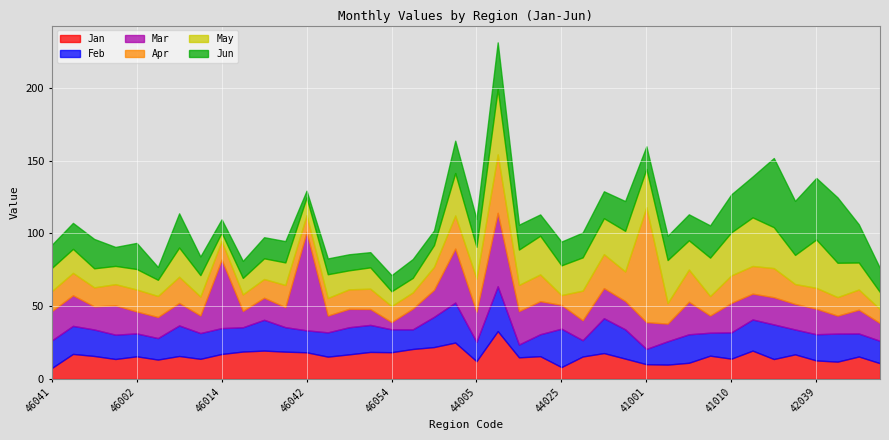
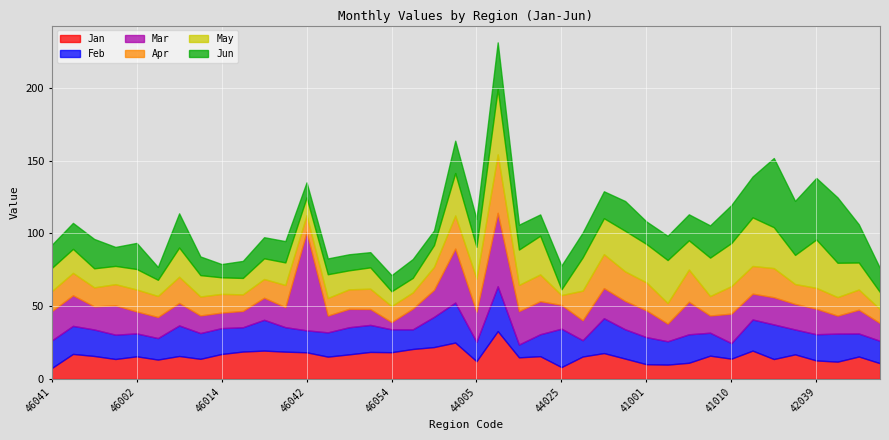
Mar, 46014: 47 -> 11
May, 46014: 6 -> 11
Jun, 46042: 5 -> 10
May, 44025: 20 -> 4
Feb, 41001: 11 -> 19
Apr, 41001: 79 -> 19
Feb, 41010: 18 -> 11
